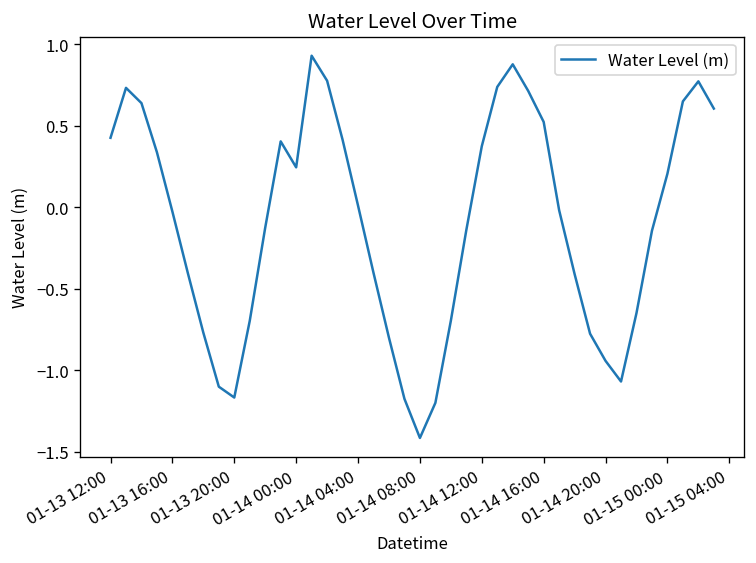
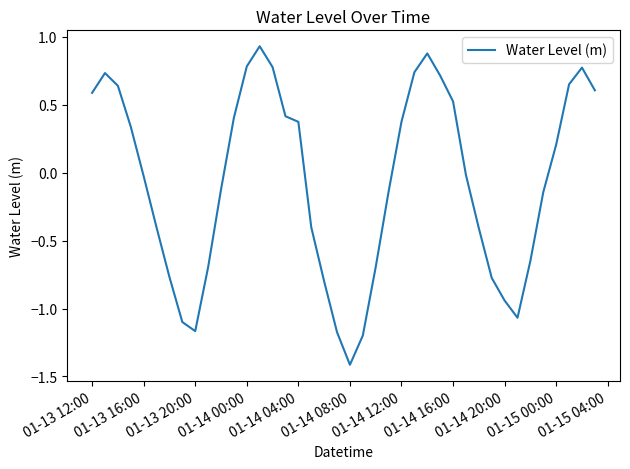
01-13 12:00: 0.43 -> 0.59
01-14 00:00: 0.25 -> 0.78
01-14 04:00: 0.01 -> 0.37
